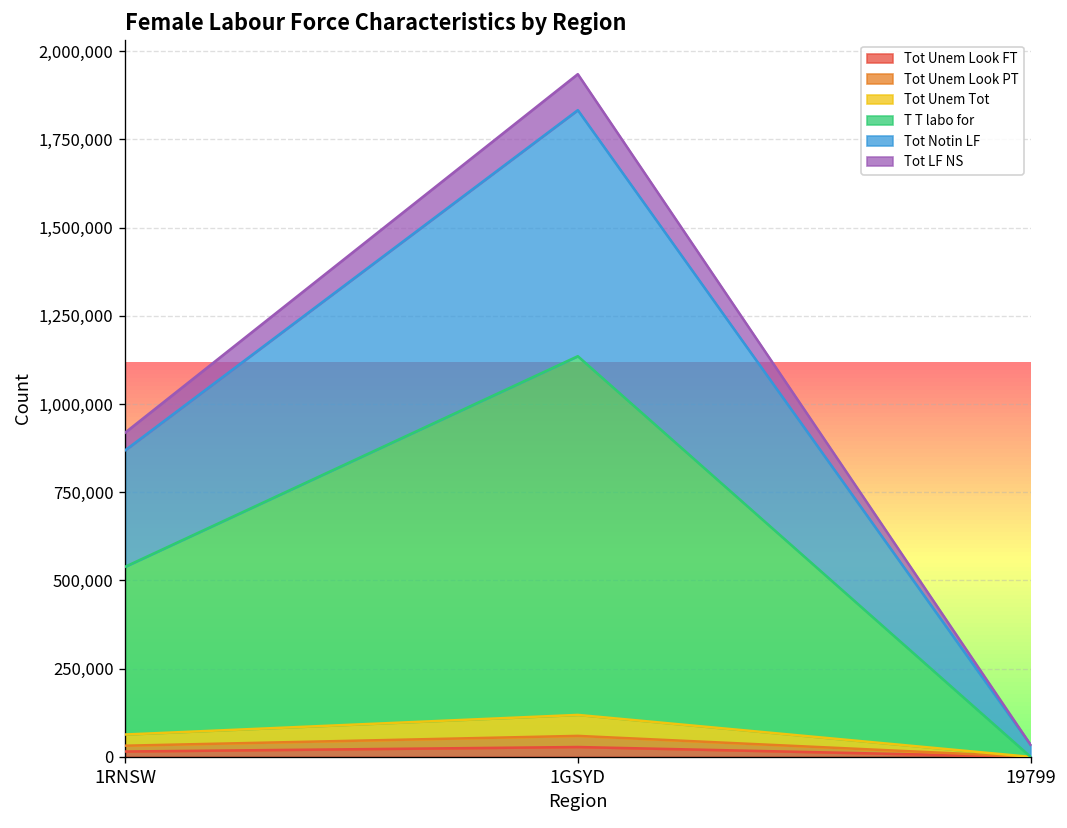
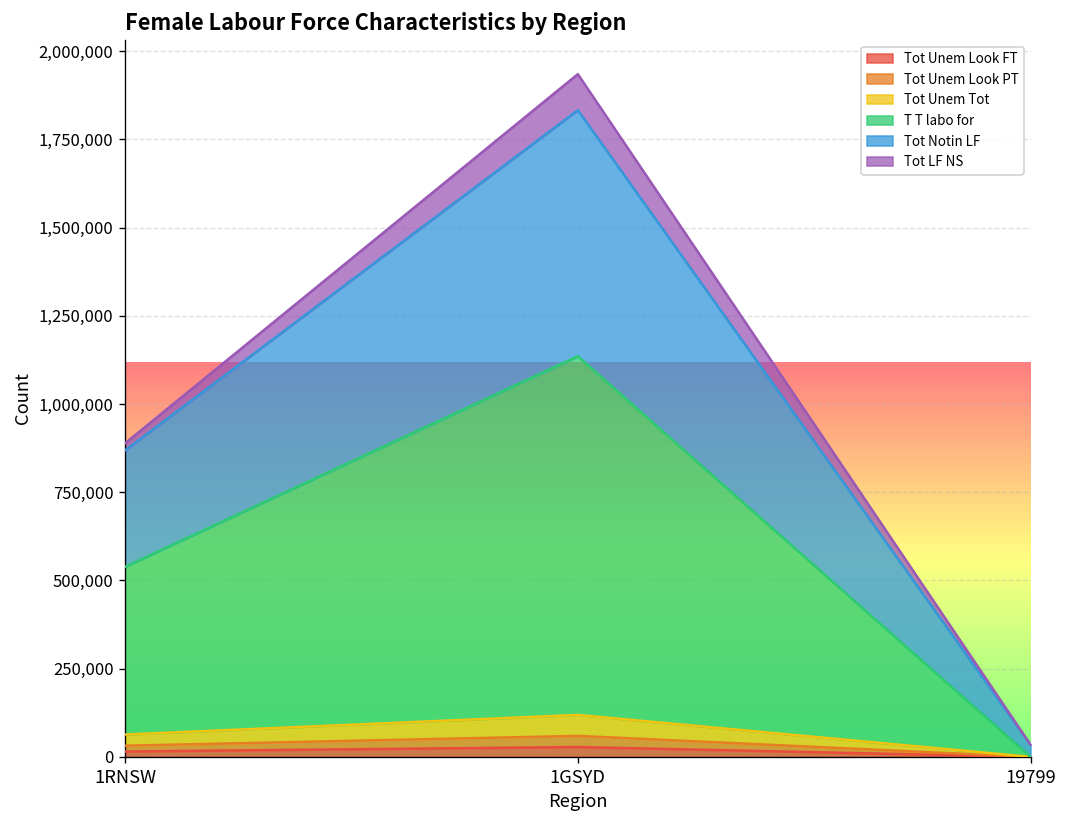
Tot LF NS, 1RNSW: 50,000 -> 20,000
